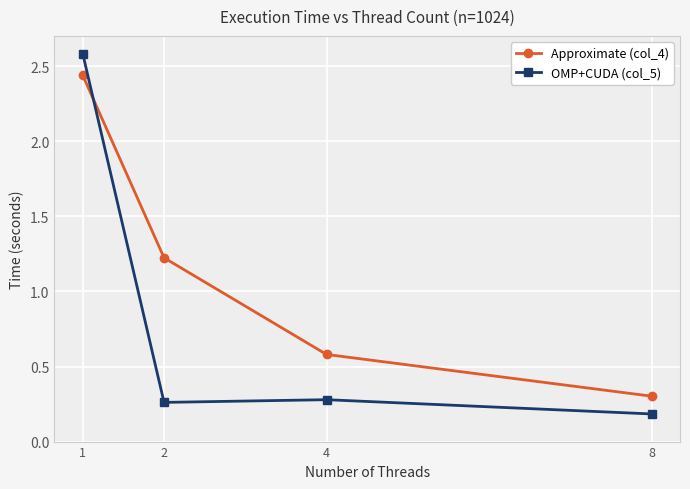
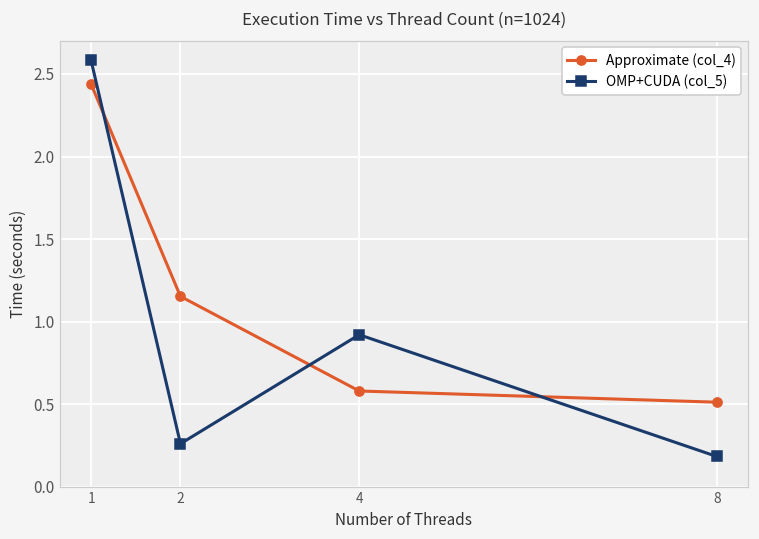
Approximate (col_4), 2: 1.22 -> 1.15
OMP+CUDA (col_5), 4: 0.28 -> 0.92
Approximate (col_4), 8: 0.30 -> 0.51
